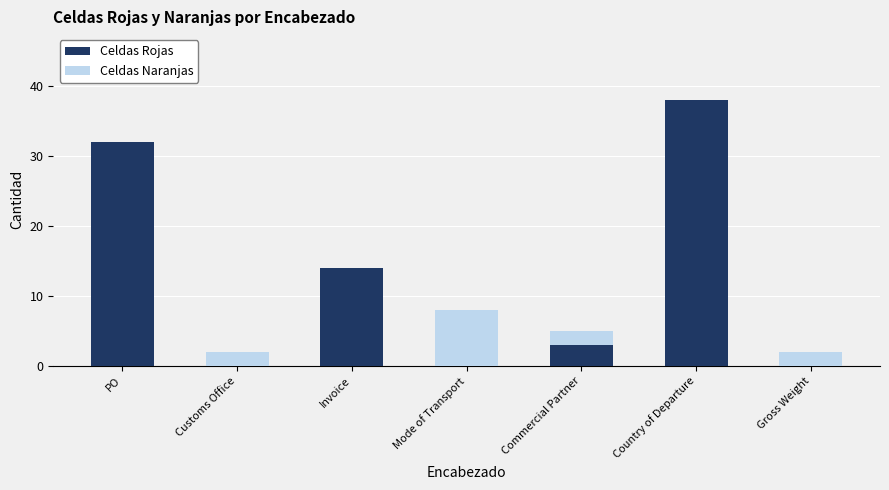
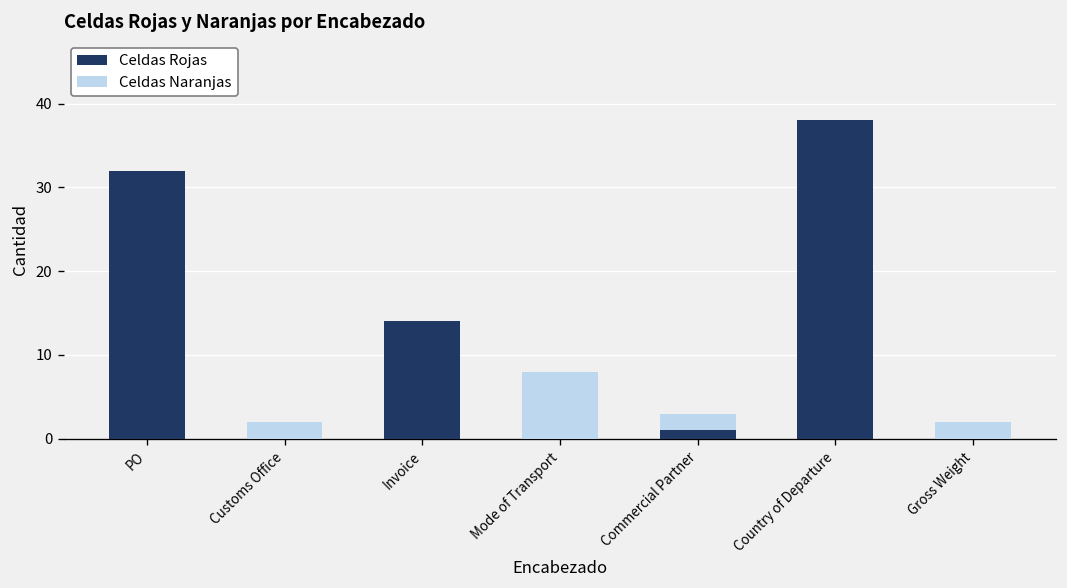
Celdas Rojas, Commercial Partner: 3 -> 1
